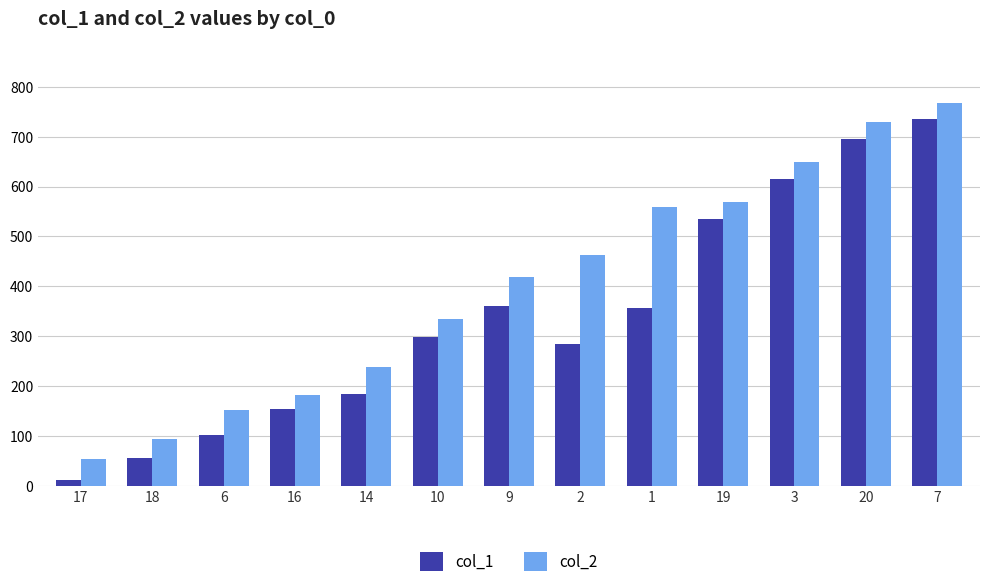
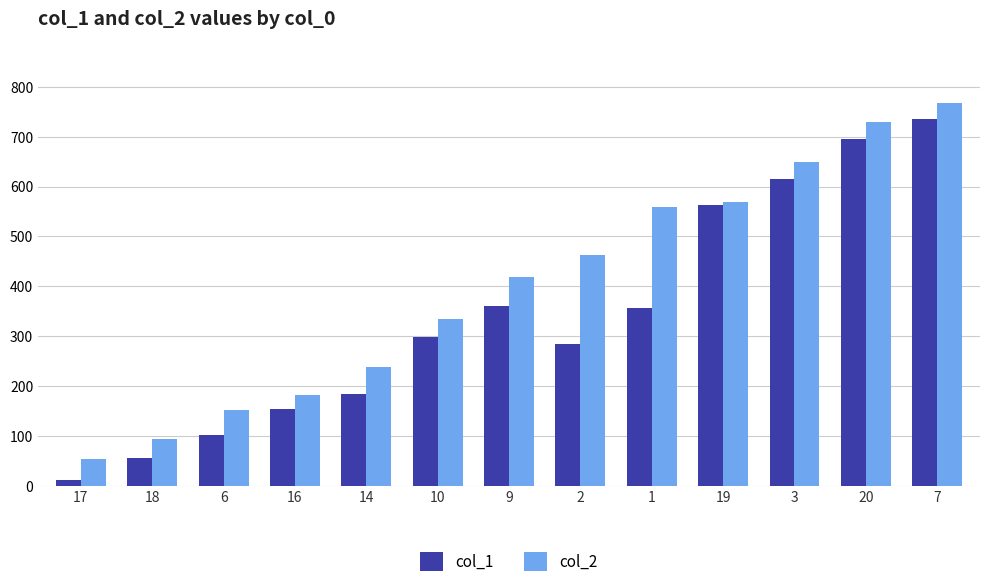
col_1, 19: 540 -> 560
